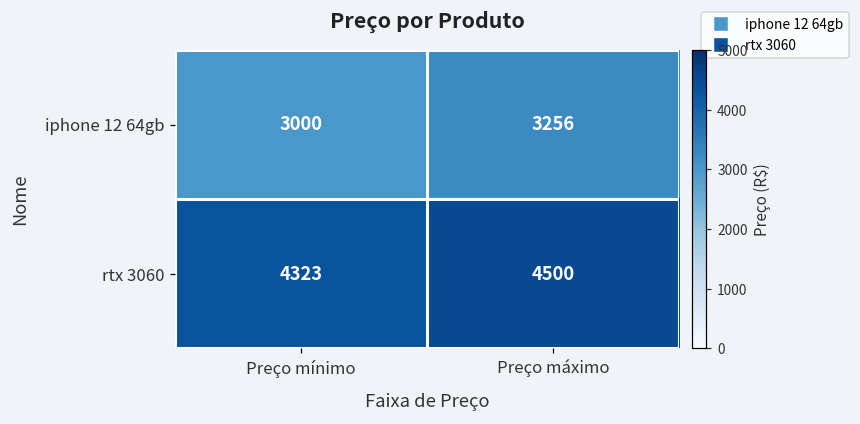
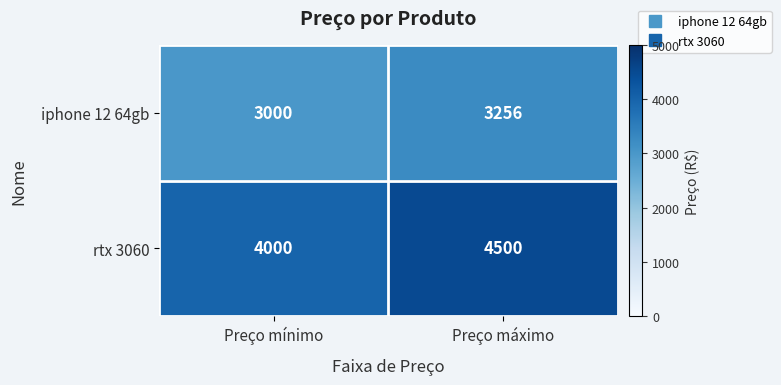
rtx 3060, Preço mínimo: 4323 -> 4000
